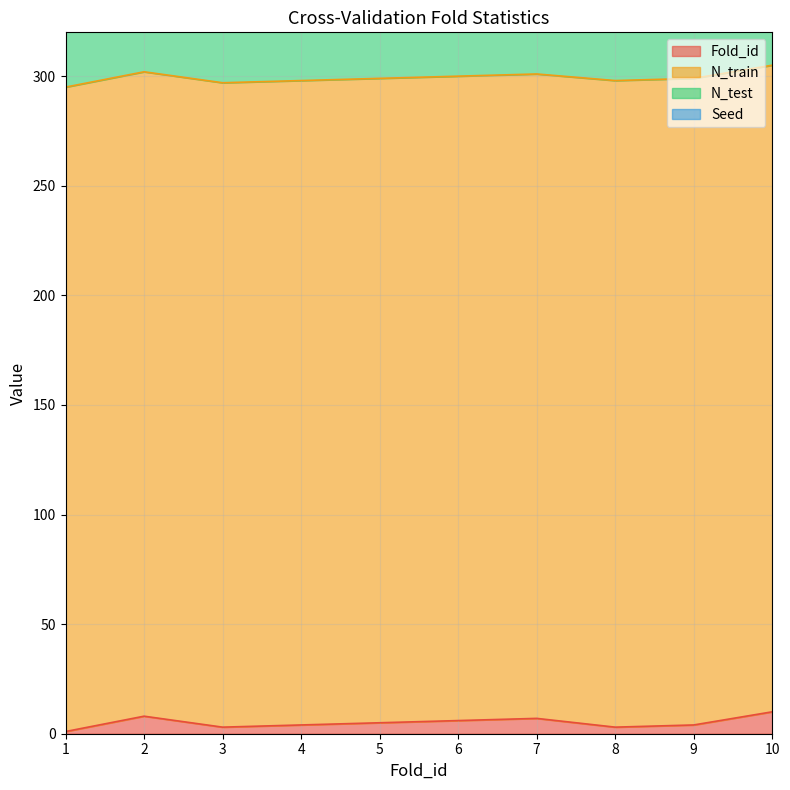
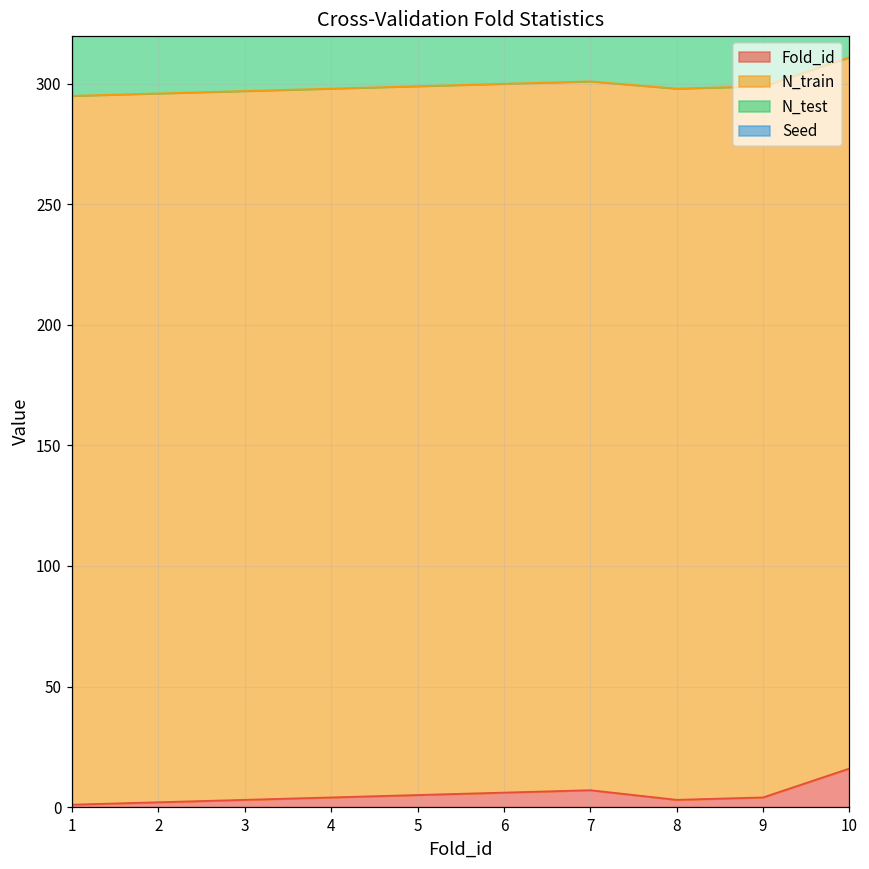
Fold_id, 2: 8 -> 2
Fold_id, 10: 10 -> 16
